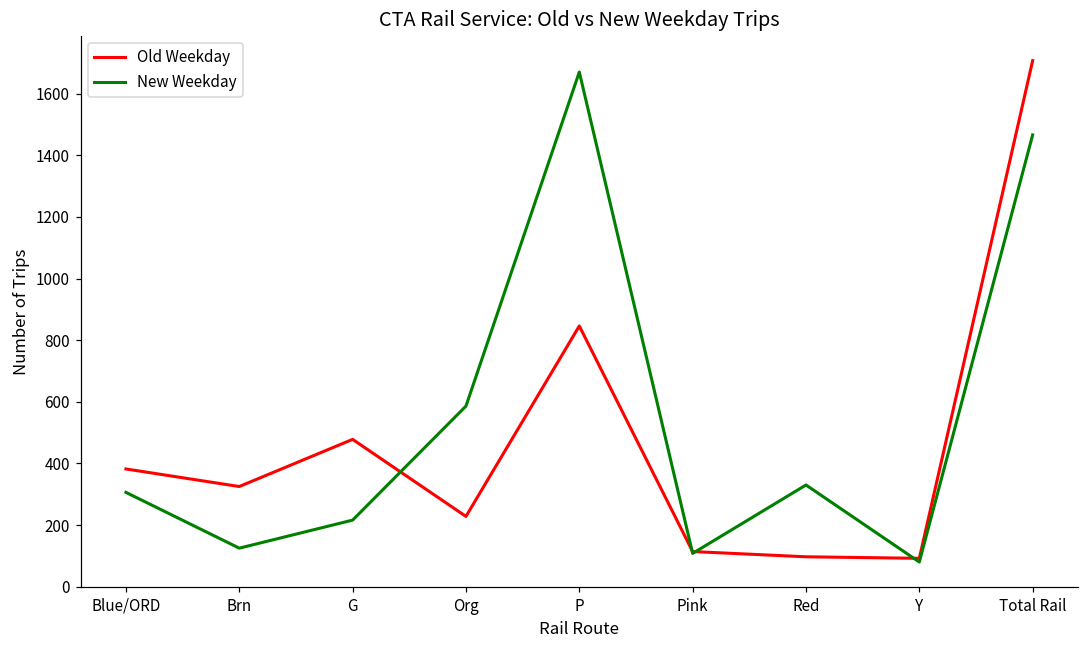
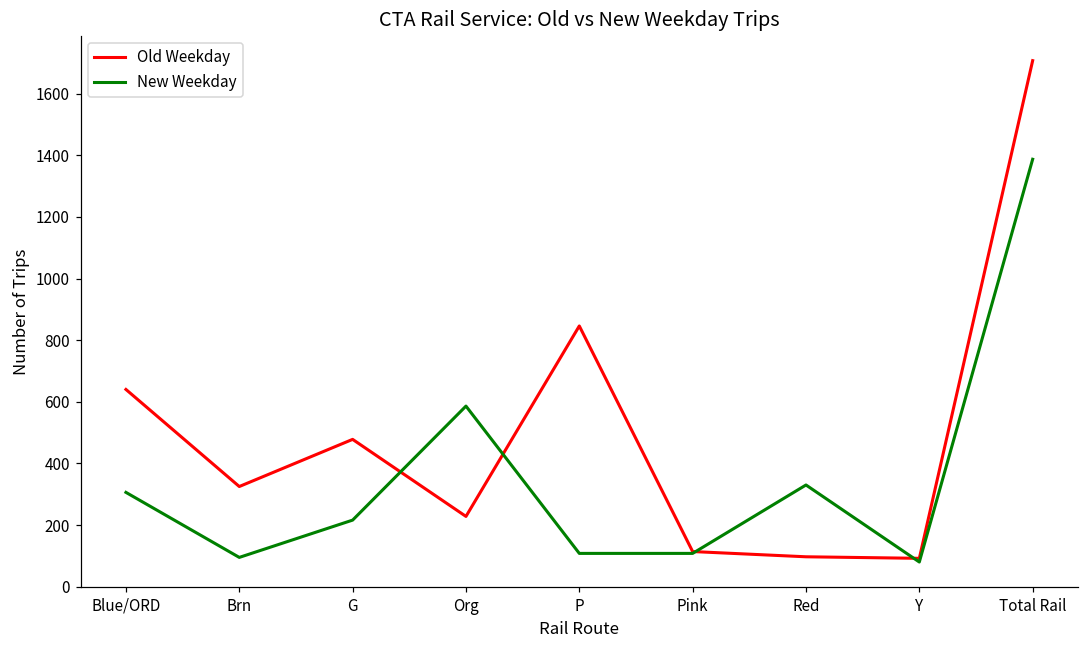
Old Weekday, Blue/ORD: 380 -> 640
New Weekday, Brn: 130 -> 100
New Weekday, P: 1670 -> 110
New Weekday, Total Rail: 1470 -> 1390
